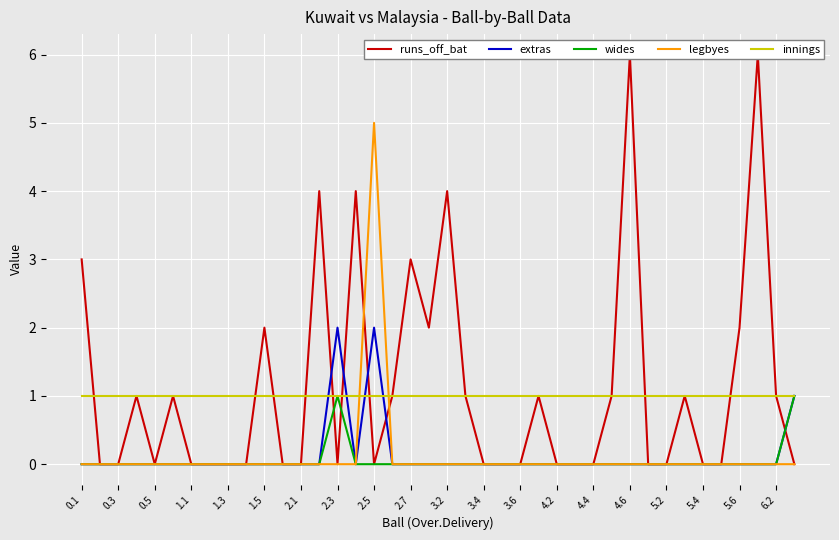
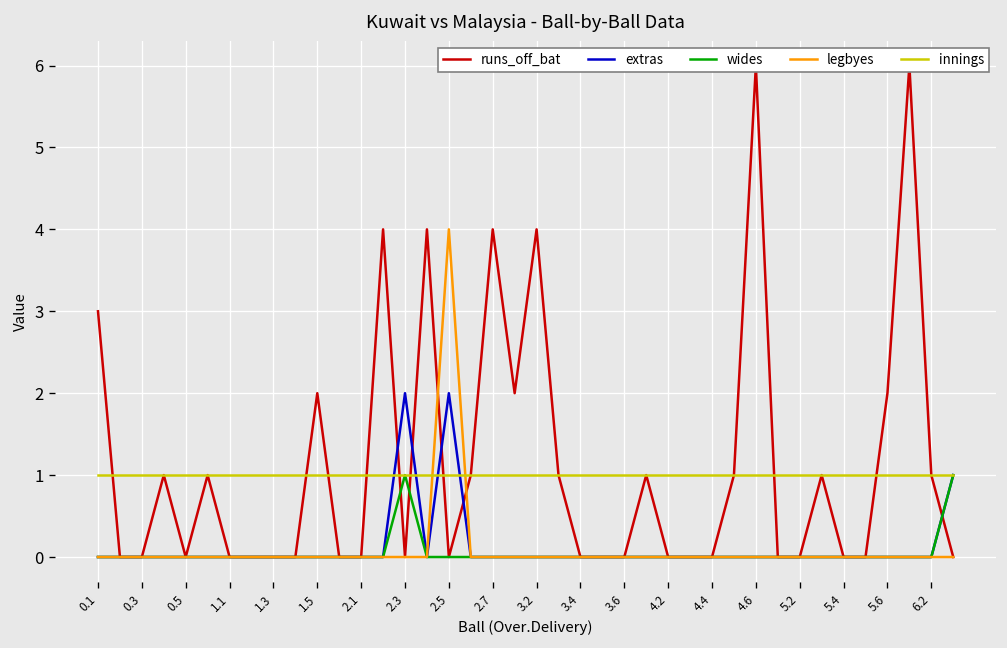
legbyes, 2.5: 5 -> 4
runs_off_bat, 2.7: 3 -> 4
